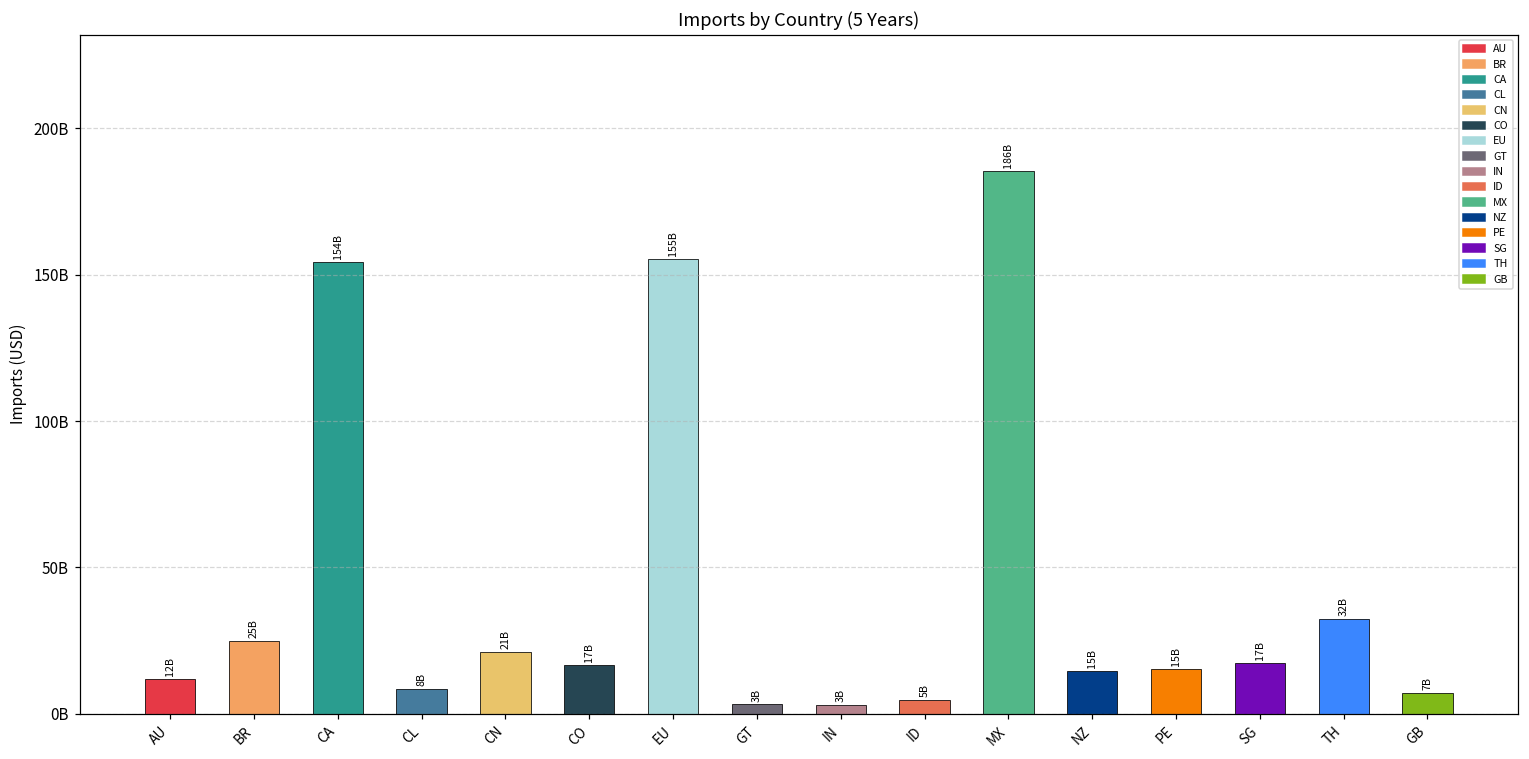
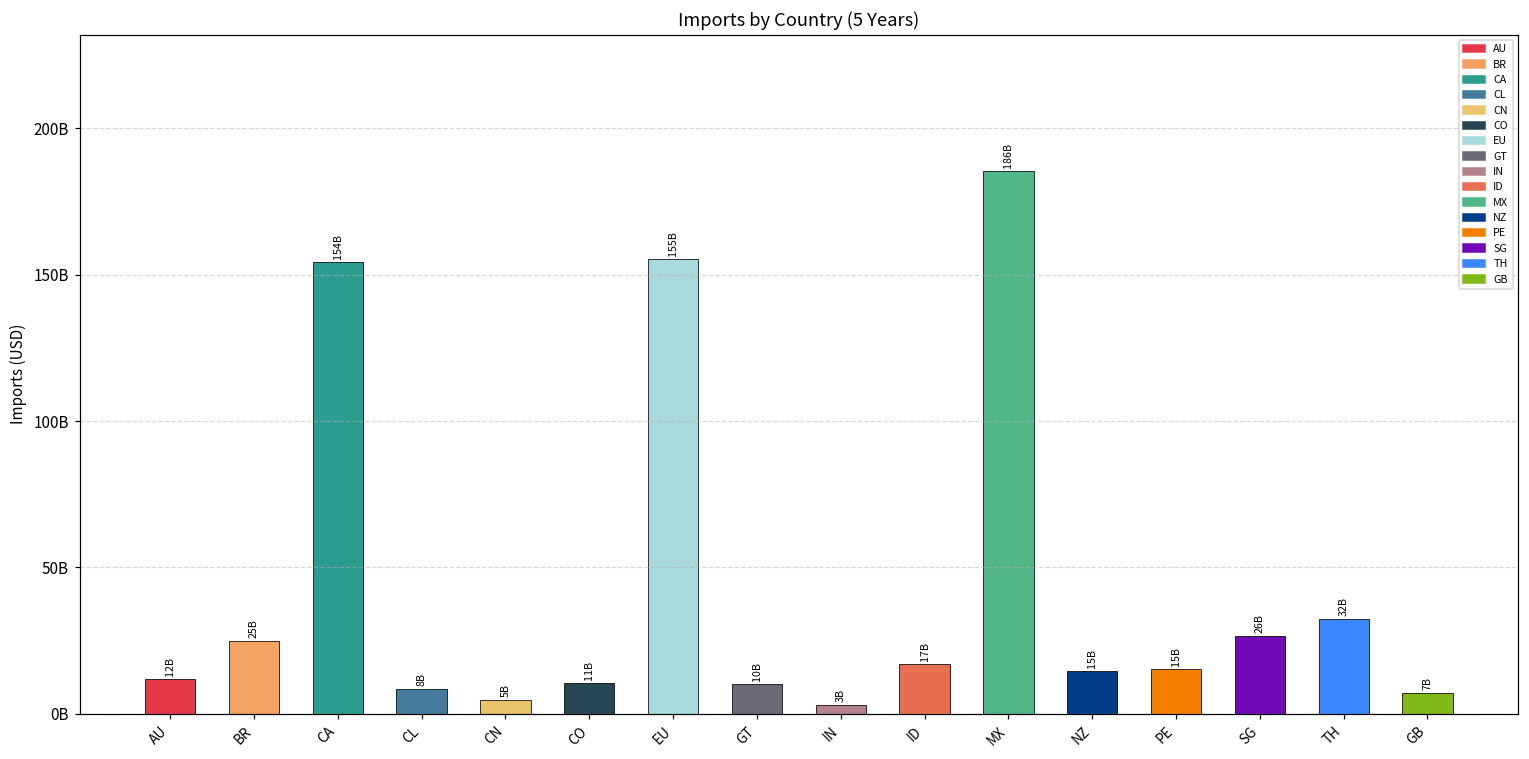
CN: 21B -> 5B
CO: 17B -> 11B
GT: 3B -> 10B
ID: 5B -> 17B
SG: 17B -> 26B
